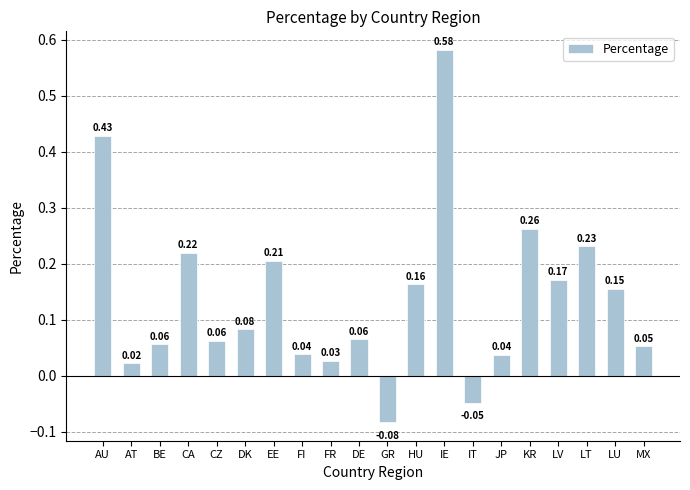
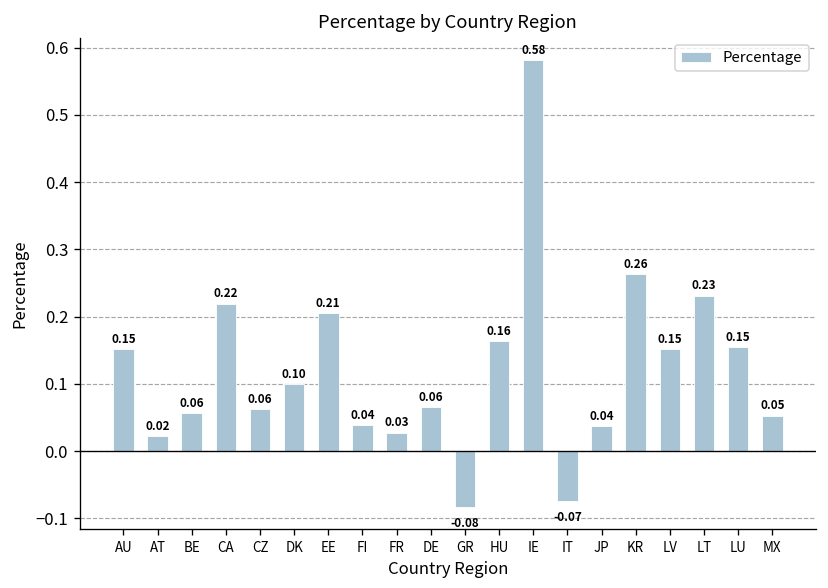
AU: 0.43 -> 0.15
DK: 0.08 -> 0.10
IT: -0.05 -> -0.07
LV: 0.17 -> 0.15
